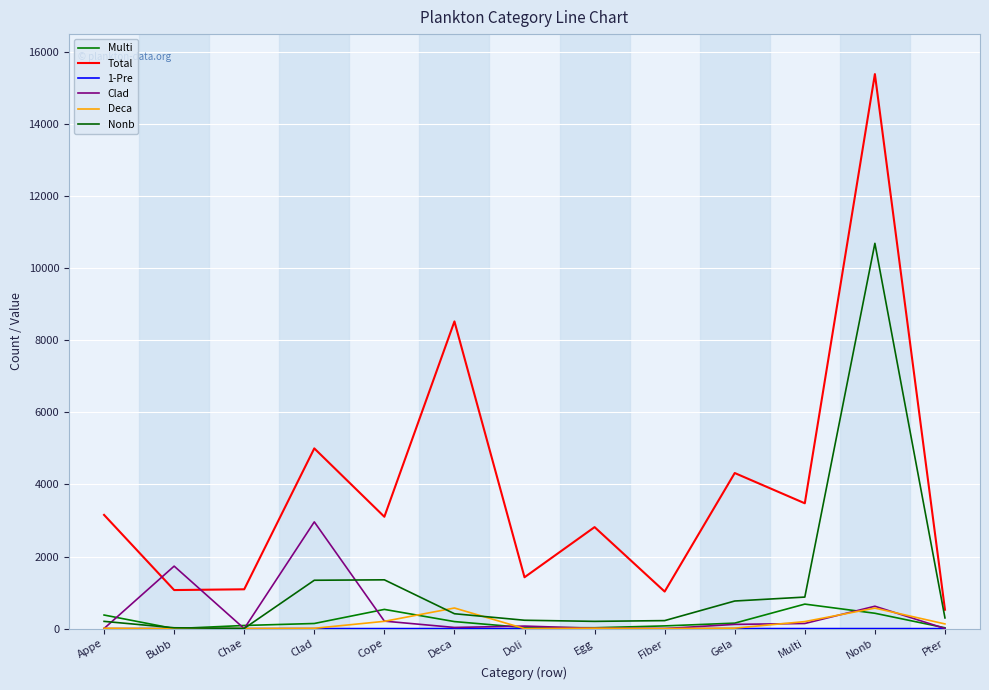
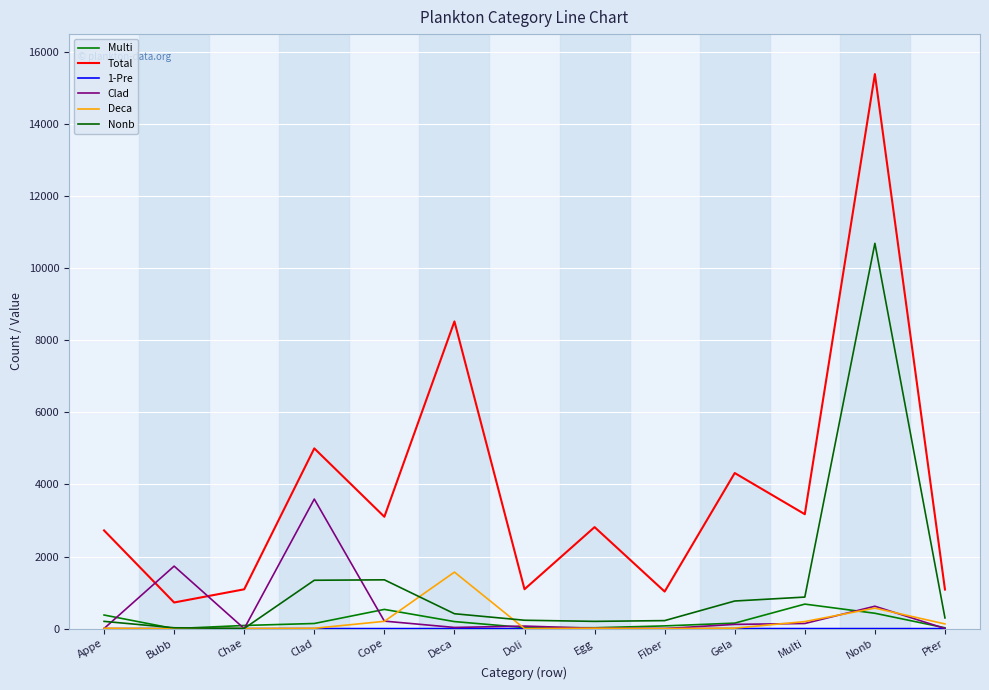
Total, Appe: 3200 -> 2700
Total, Bubb: 1100 -> 700
Clad, Clad: 3000 -> 3600
Deca, Deca: 600 -> 1600
Total, Doli: 1400 -> 1100
Total, Multi: 3500 -> 3200
Total, Pter: 500 -> 1100
